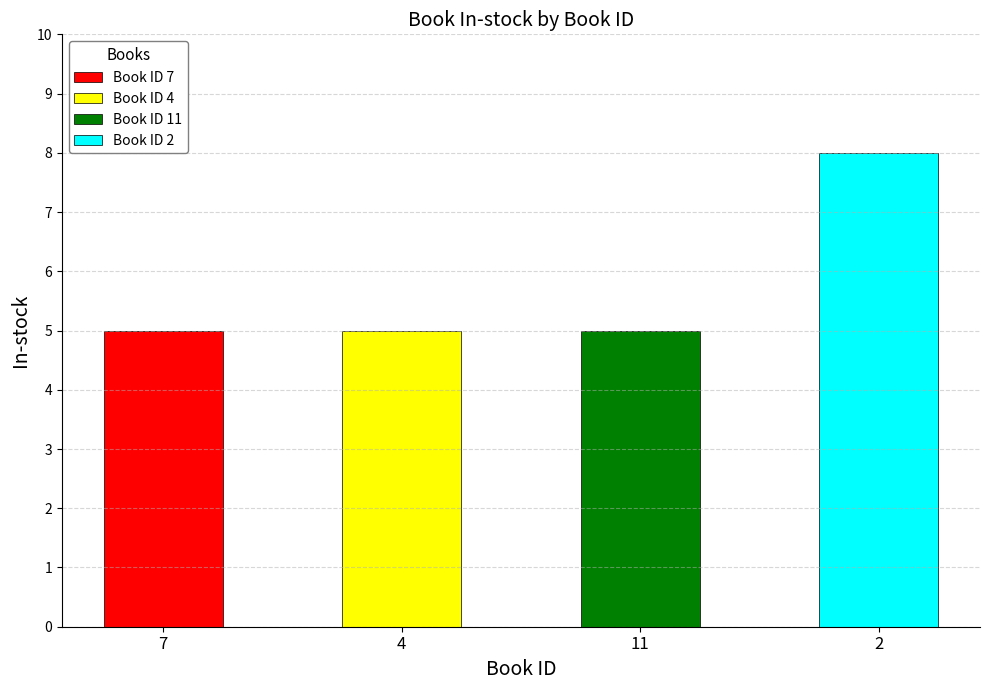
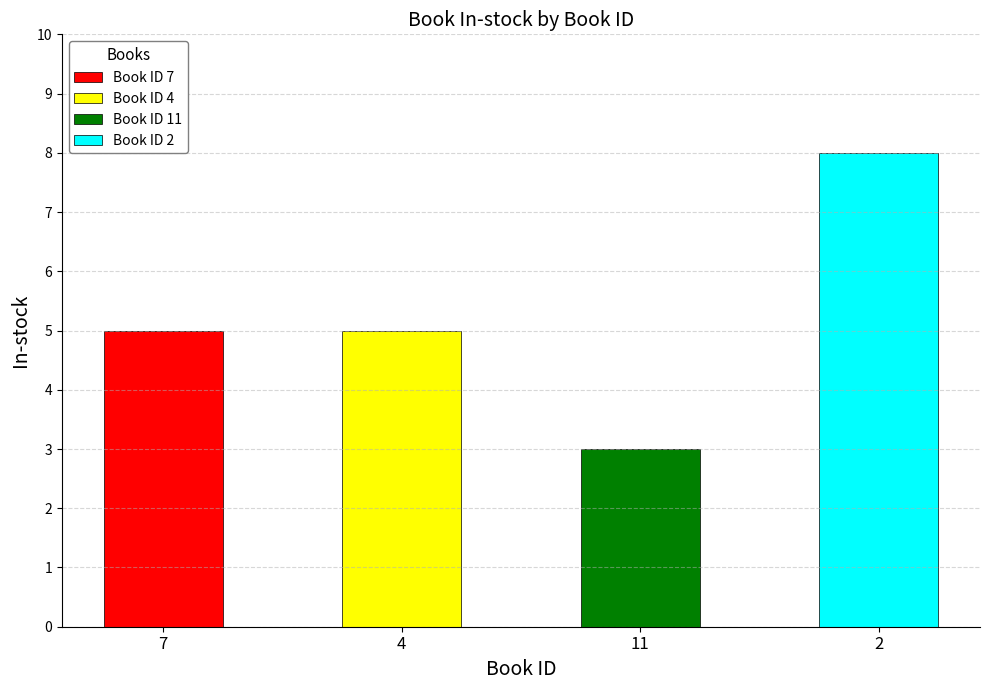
11: 5 -> 3
